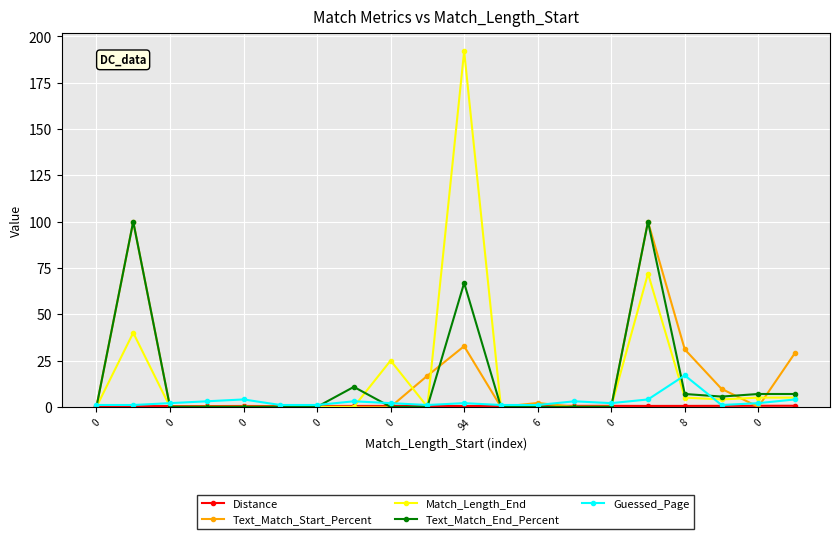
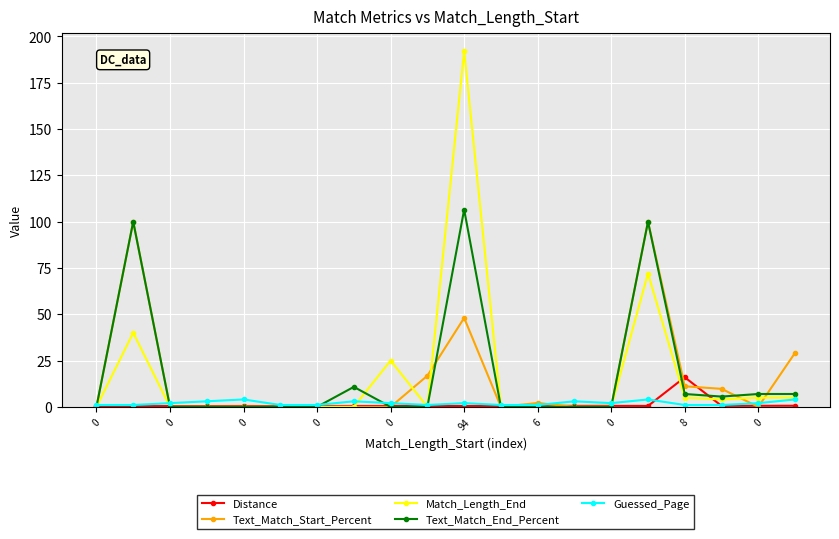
Text_Match_Start_Percent, 94: 33 -> 48
Text_Match_End_Percent, 94: 67 -> 107
Distance, 8: 1 -> 16
Text_Match_Start_Percent, 8: 31 -> 11
Guessed_Page, 8: 17 -> 1
